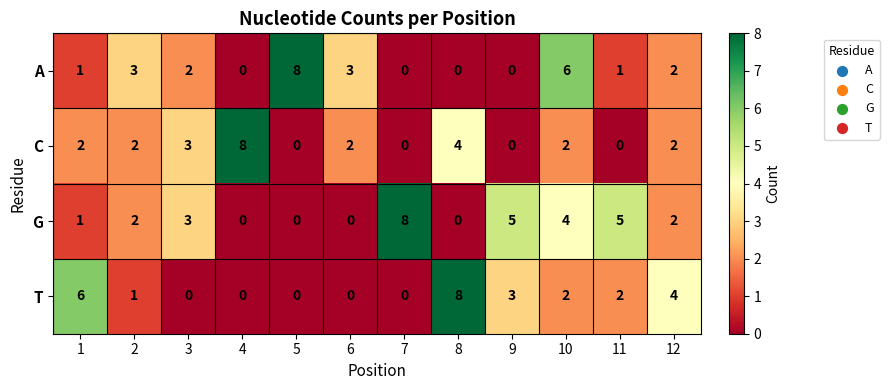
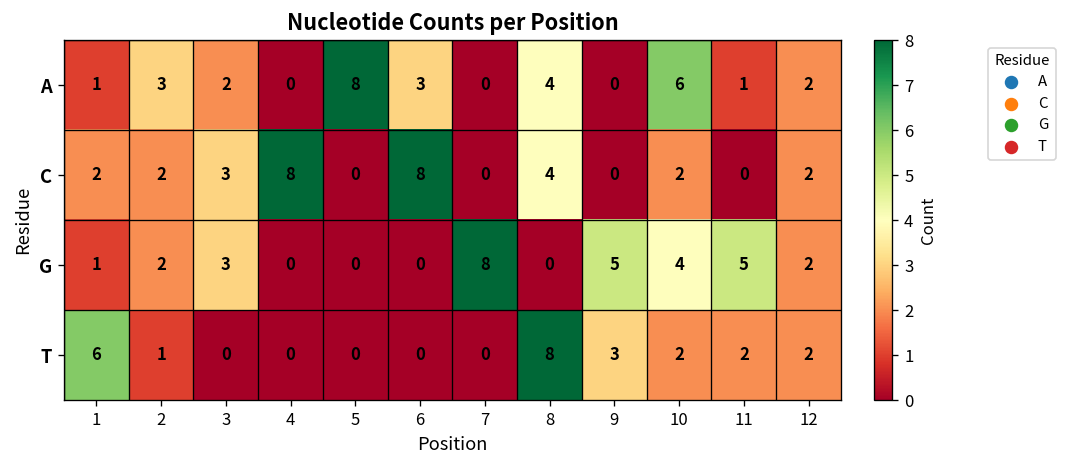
A, 8: 0 -> 4
C, 6: 2 -> 8
T, 12: 4 -> 2
